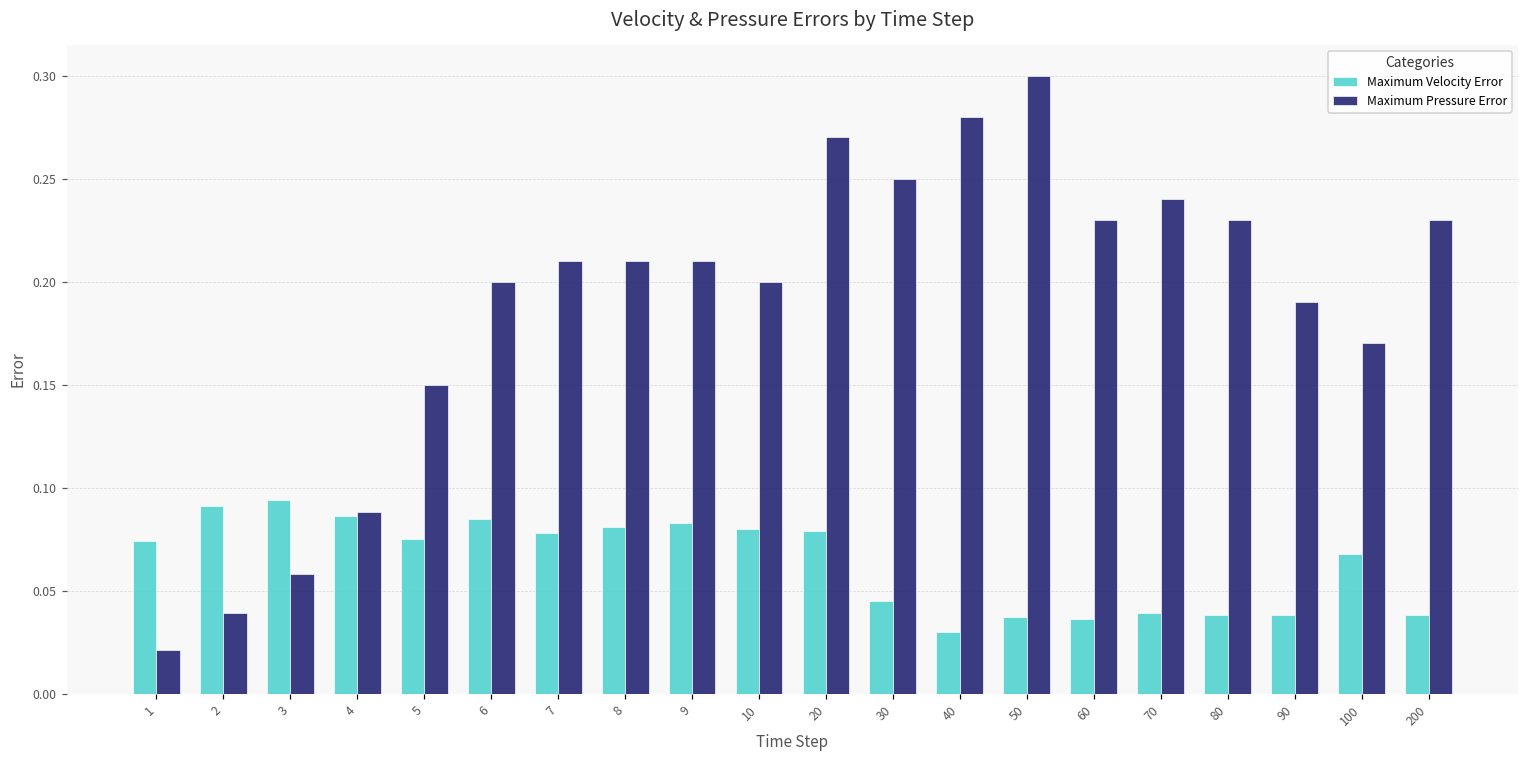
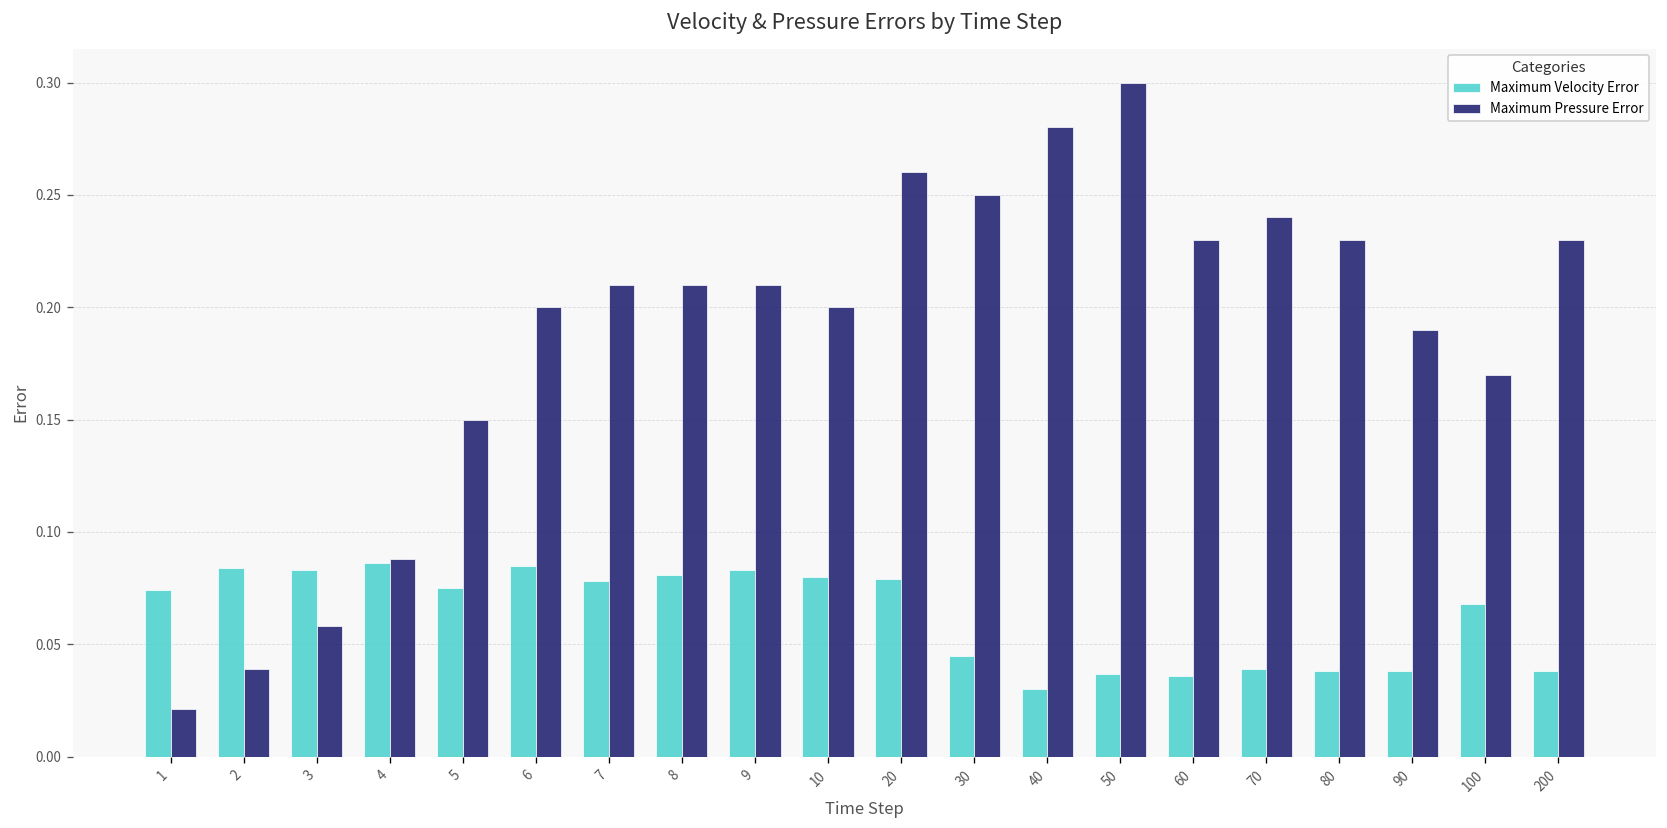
Maximum Velocity Error, 2: 0.091 -> 0.084
Maximum Velocity Error, 3: 0.094 -> 0.083
Maximum Pressure Error, 20: 0.27 -> 0.26
